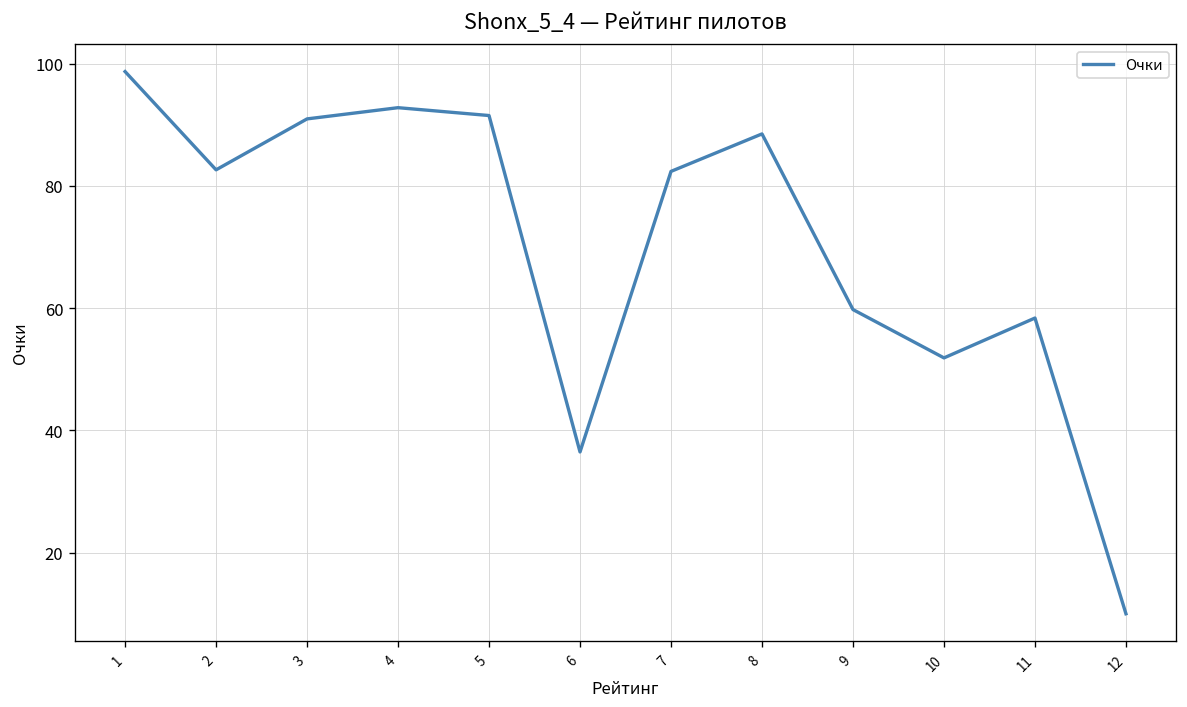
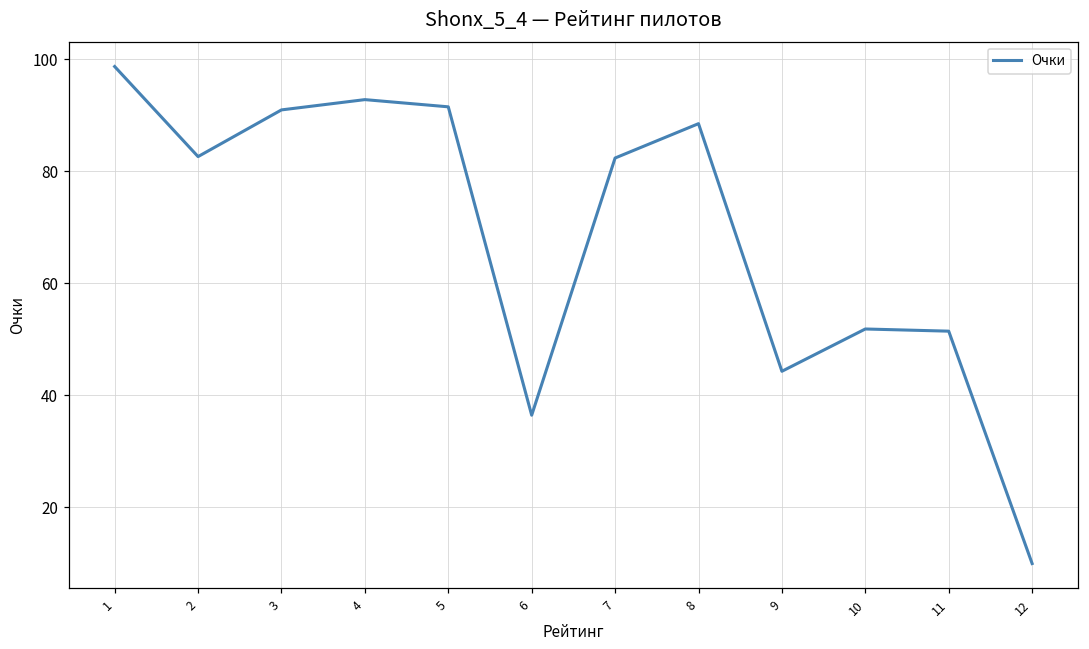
9: 60 -> 44
11: 58 -> 51
